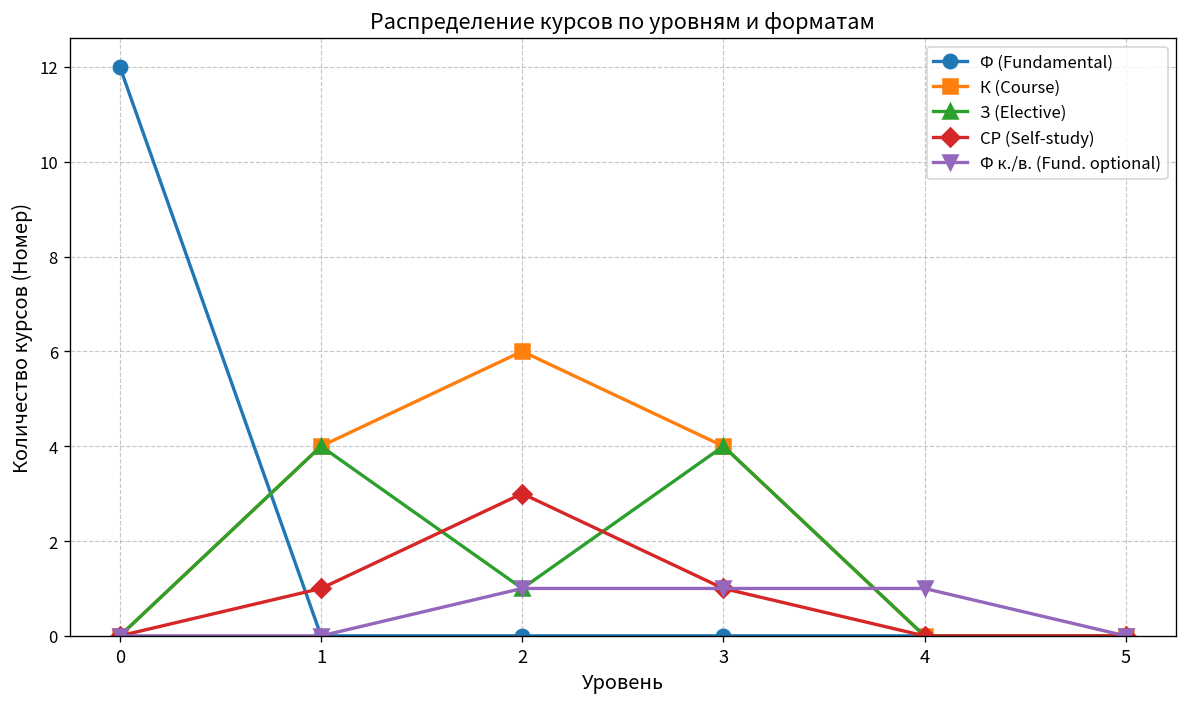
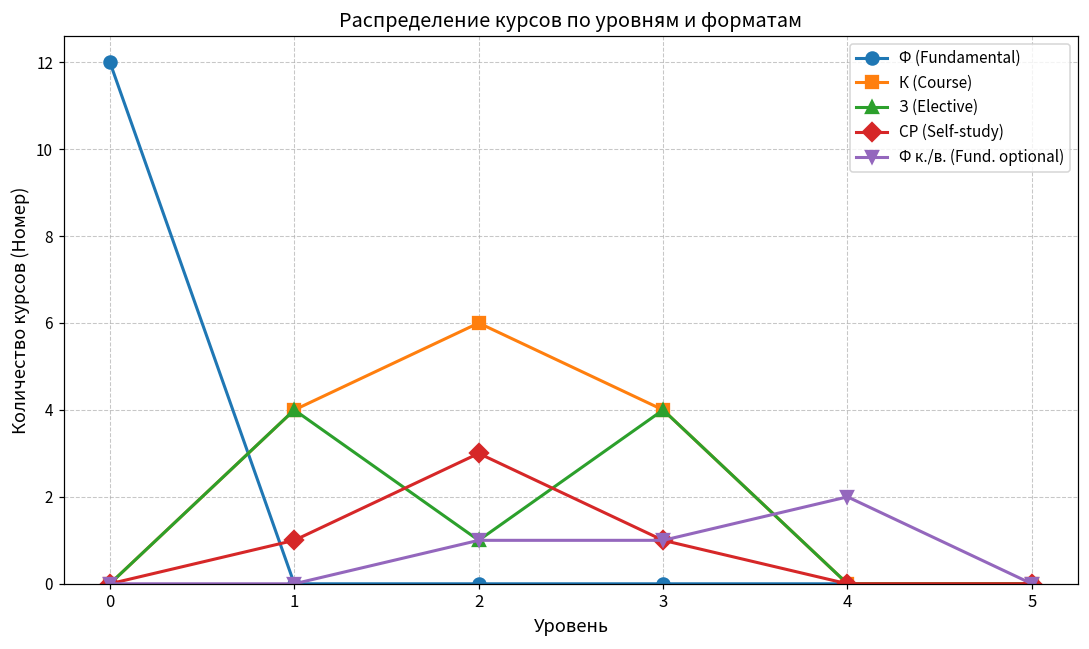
Ф к./в. (Fund. optional), 4: 1 -> 2
